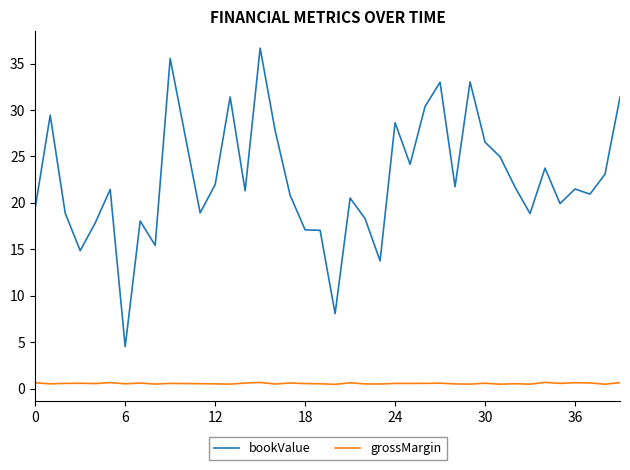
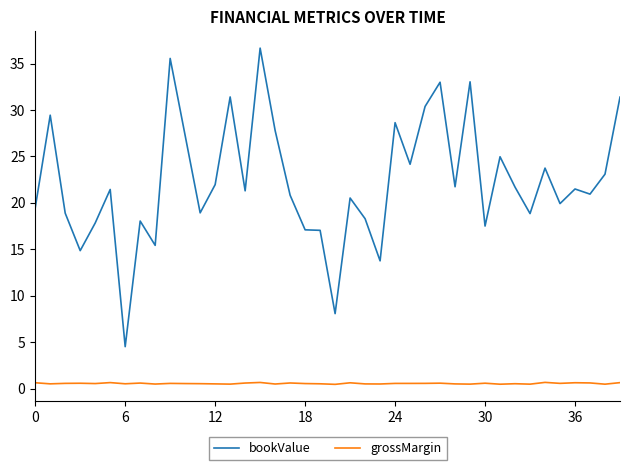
bookValue, 30: 27 -> 18
